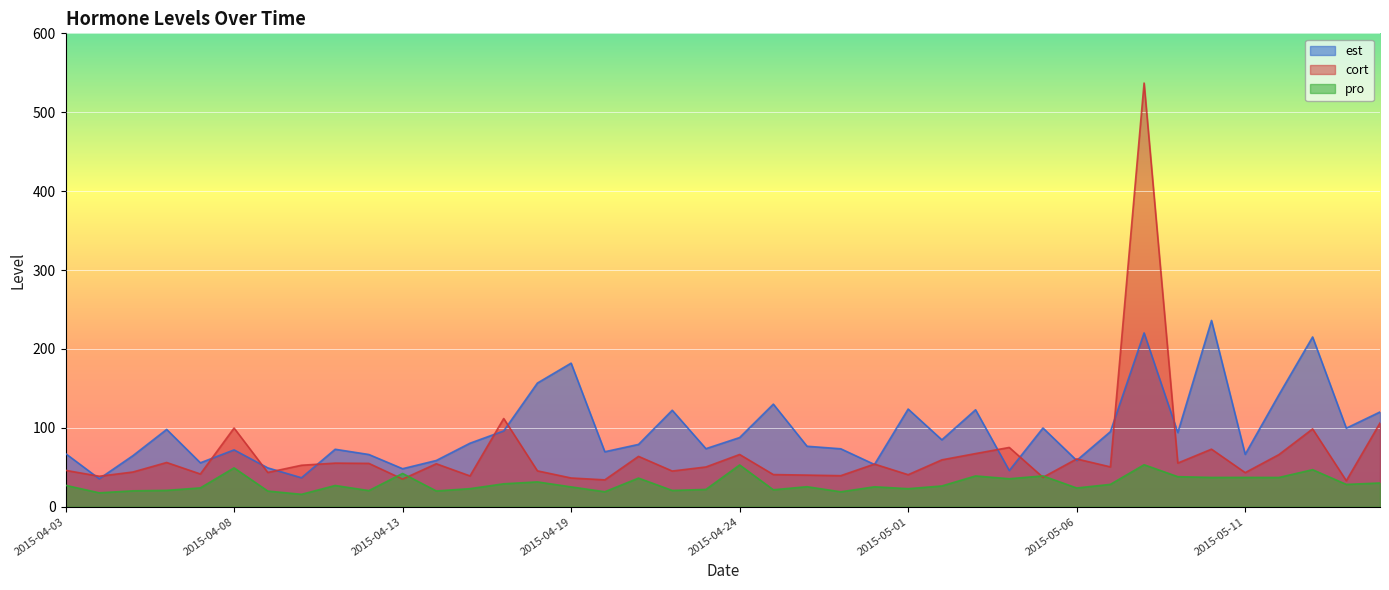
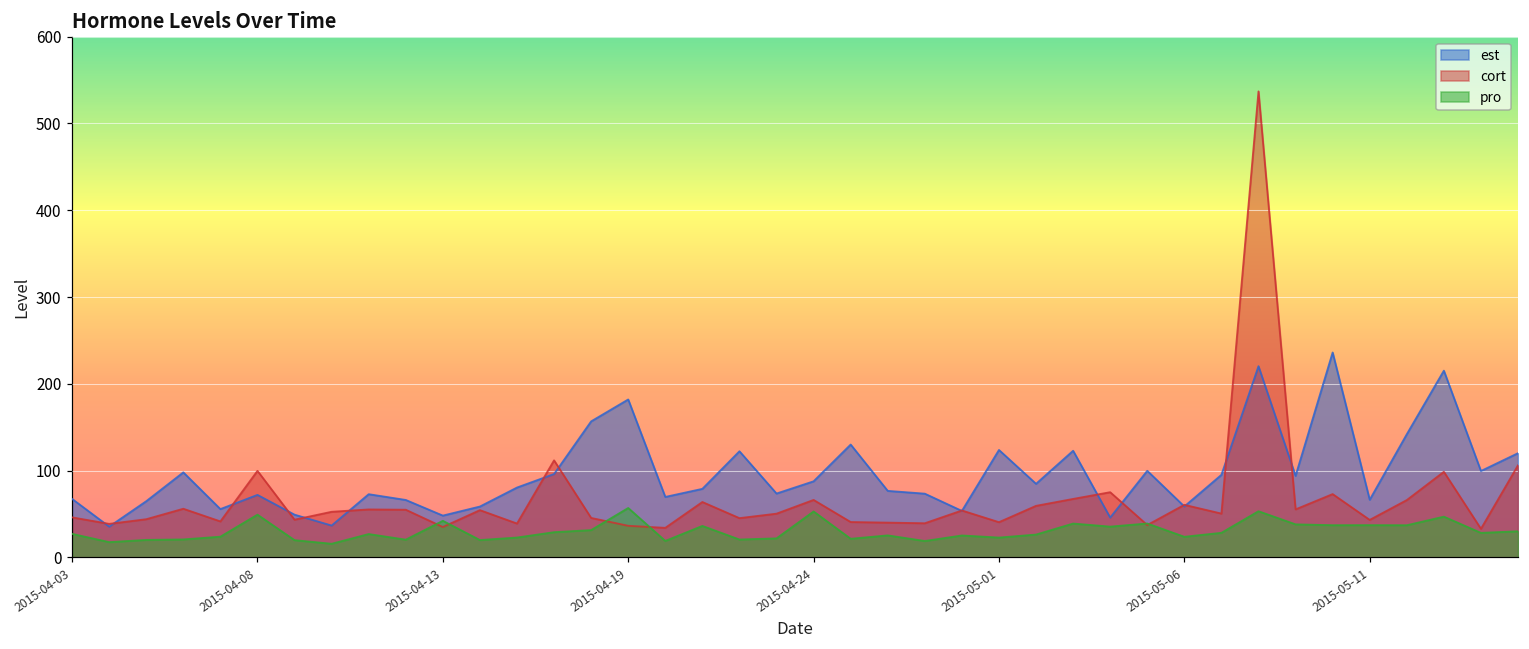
pro, 2015-04-19: 30 -> 60
